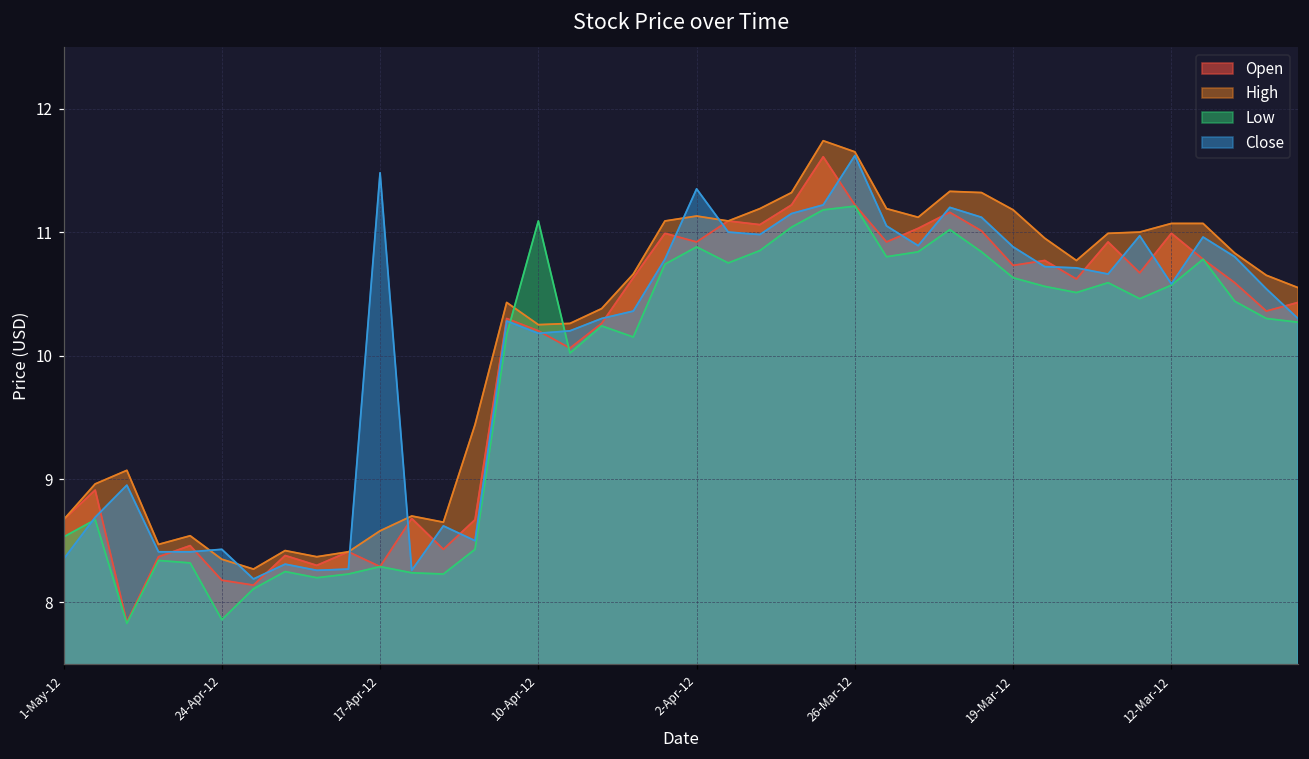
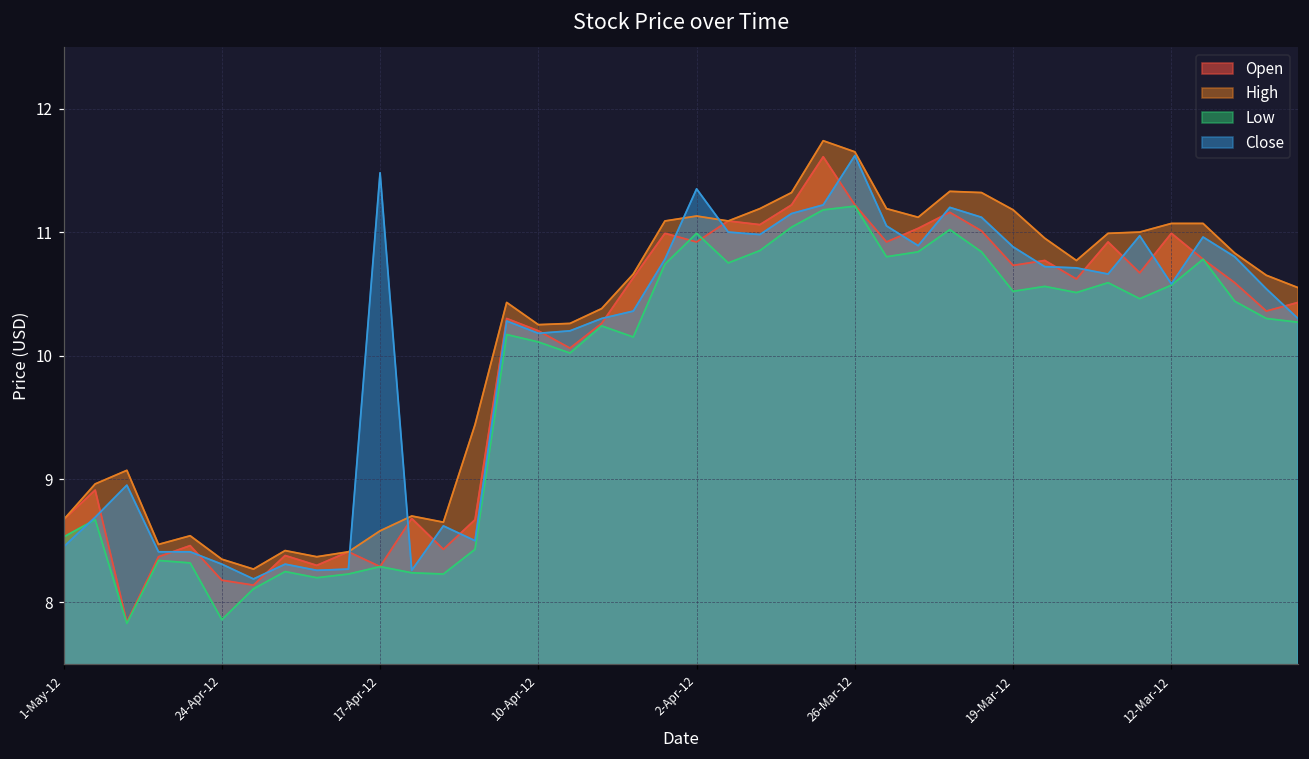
Close, 1-May-12: 8.35 -> 8.45
Close, 24-Apr-12: 8.43 -> 8.31
Low, 10-Apr-12: 11.09 -> 10.11
Low, 2-Apr-12: 10.88 -> 10.99
Low, 19-Mar-12: 10.63 -> 10.52
